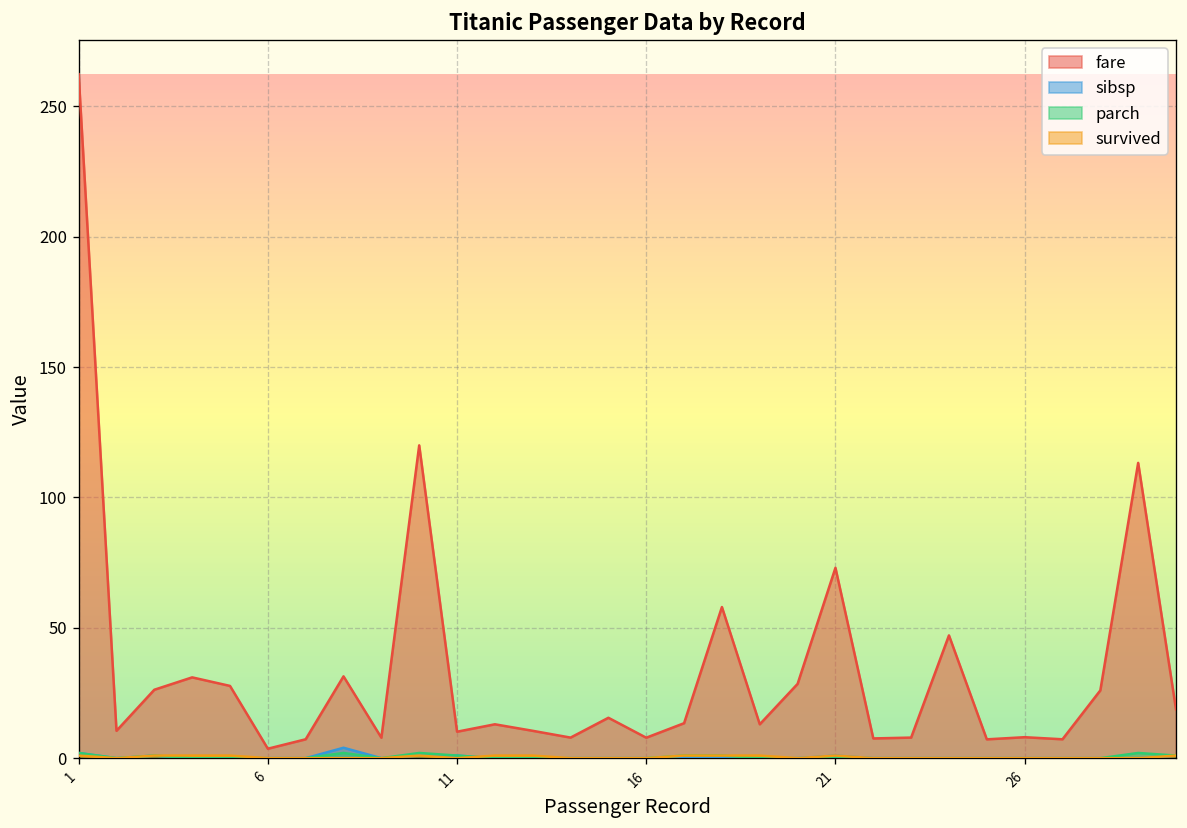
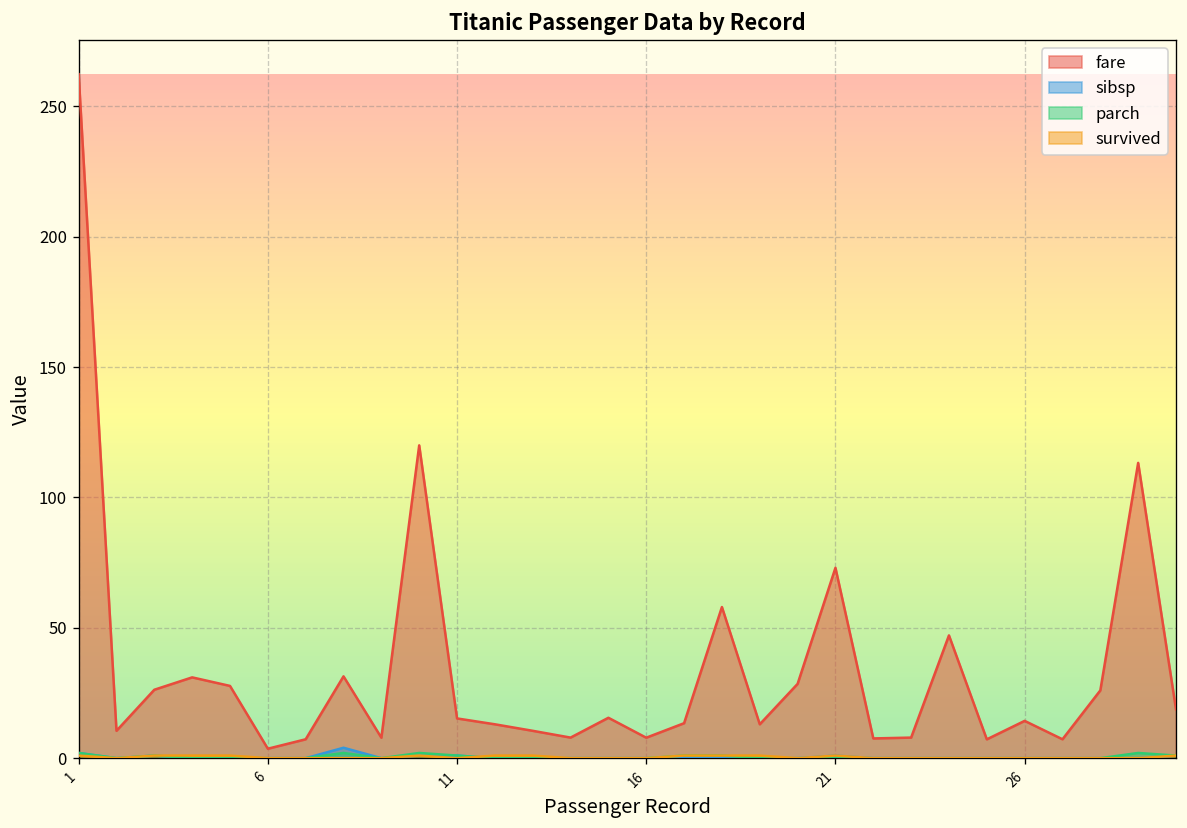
fare, 11: 10 -> 15
fare, 26: 8 -> 14
